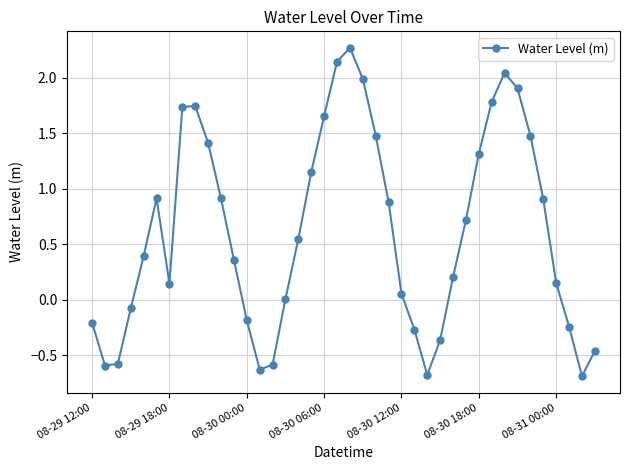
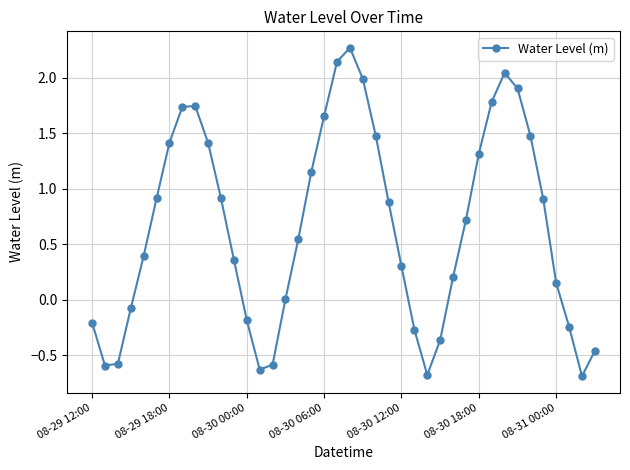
08-29 18:00: 0.14 -> 1.42
08-30 12:00: 0.05 -> 0.30
